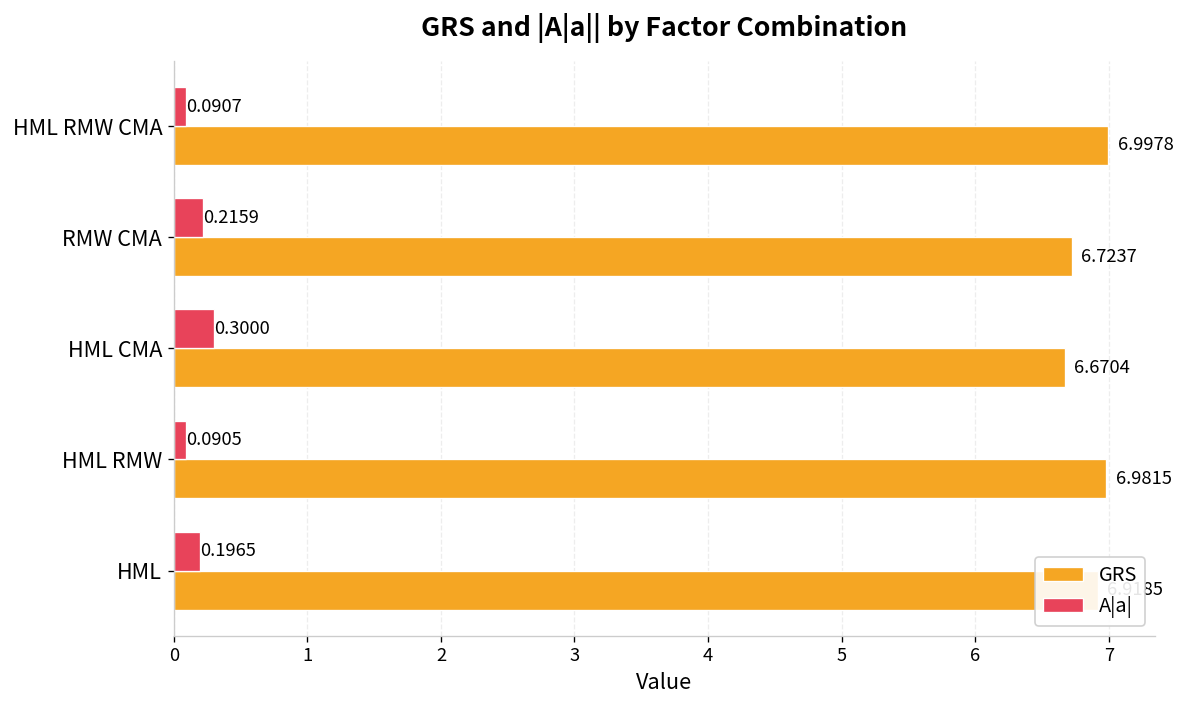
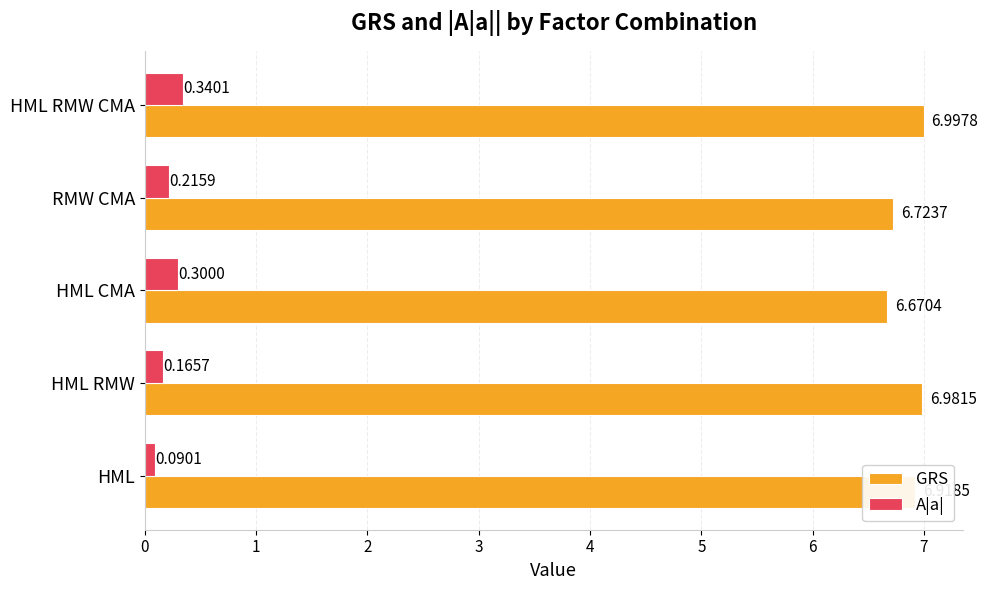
A|a|, HML RMW CMA: 0.0907 -> 0.3401
A|a|, HML RMW: 0.0905 -> 0.1657
A|a|, HML: 0.1965 -> 0.0901
